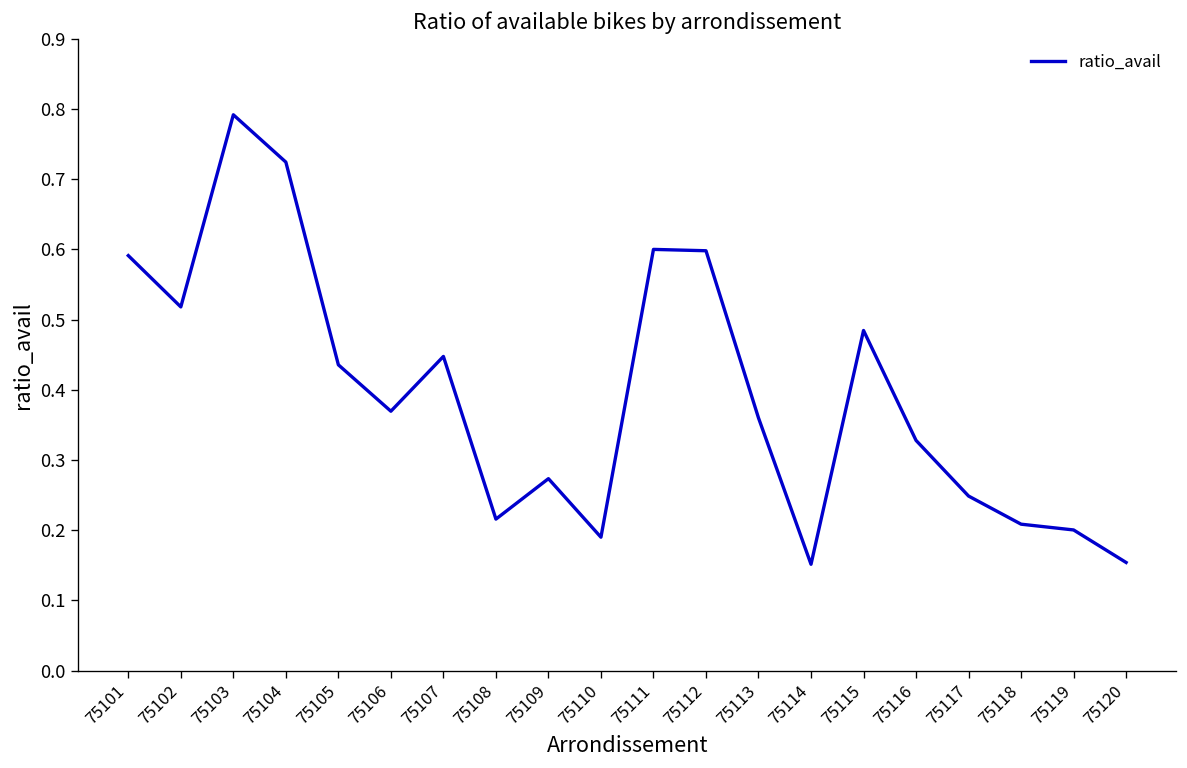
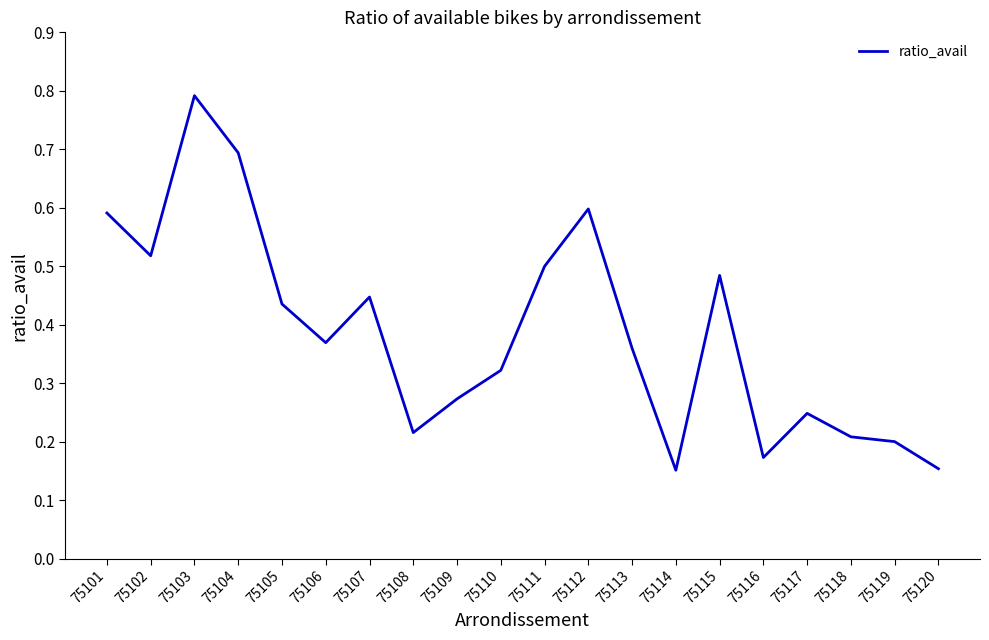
75104: 0.72 -> 0.69
75110: 0.19 -> 0.32
75111: 0.6 -> 0.5
75116: 0.33 -> 0.17
